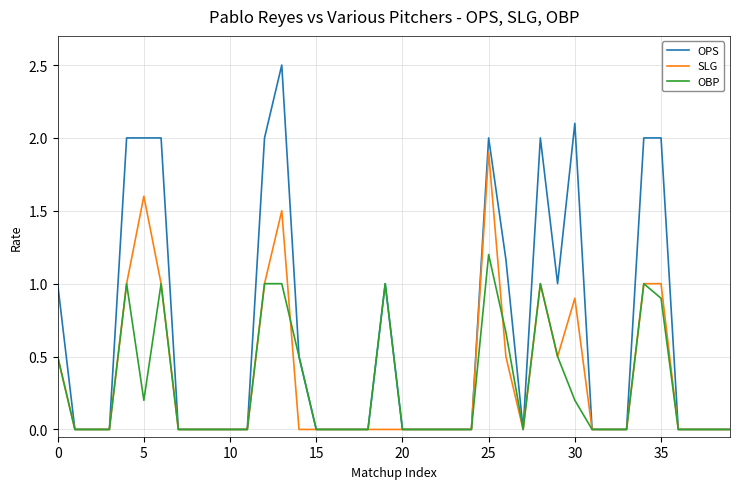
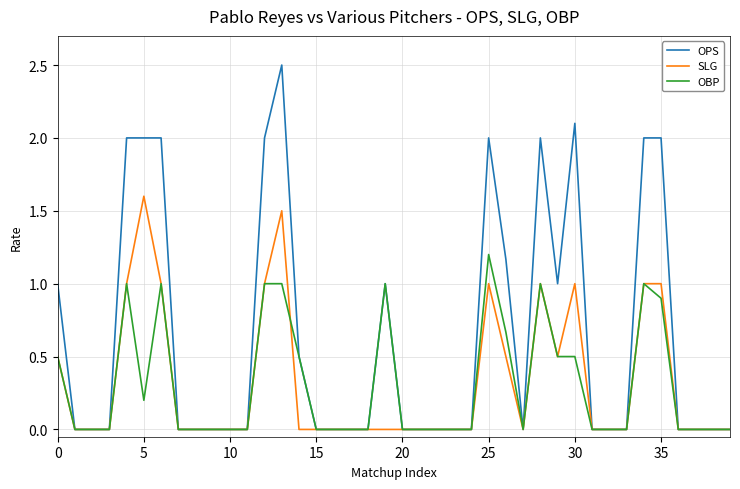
SLG, 25: 1.9 -> 1.0
SLG, 30: 0.9 -> 1.0
OBP, 30: 0.2 -> 0.5
